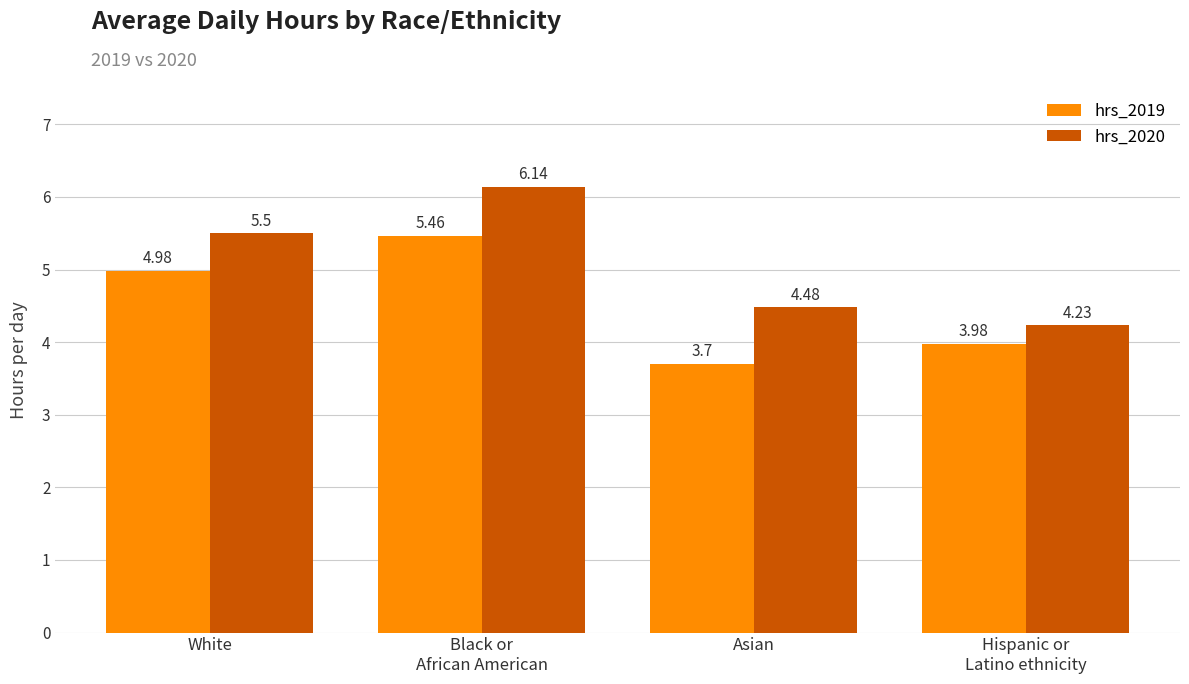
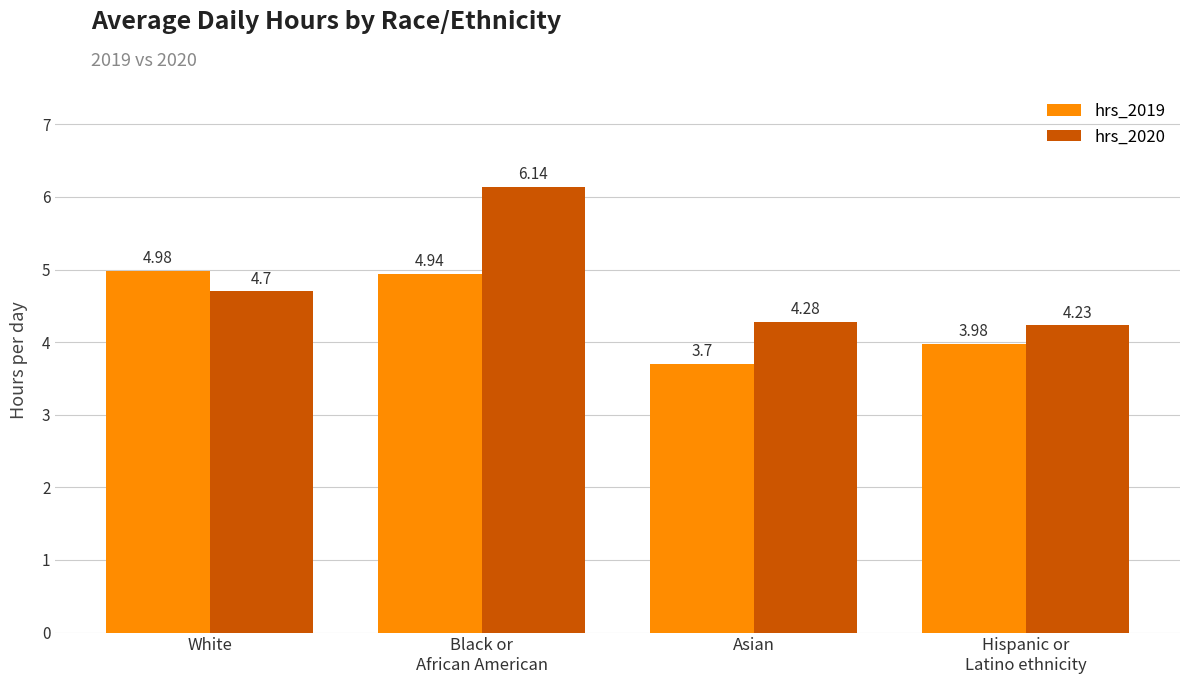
hrs_2020, White: 5.5 -> 4.7
hrs_2019, Black or African American: 5.46 -> 4.94
hrs_2020, Asian: 4.48 -> 4.28
